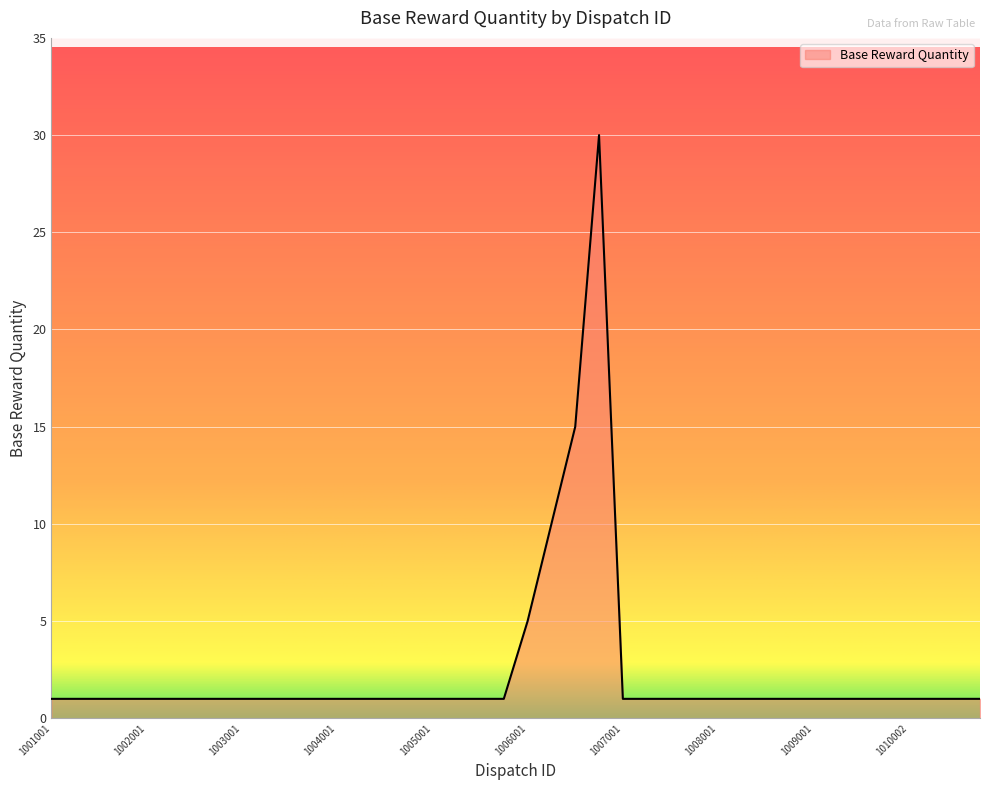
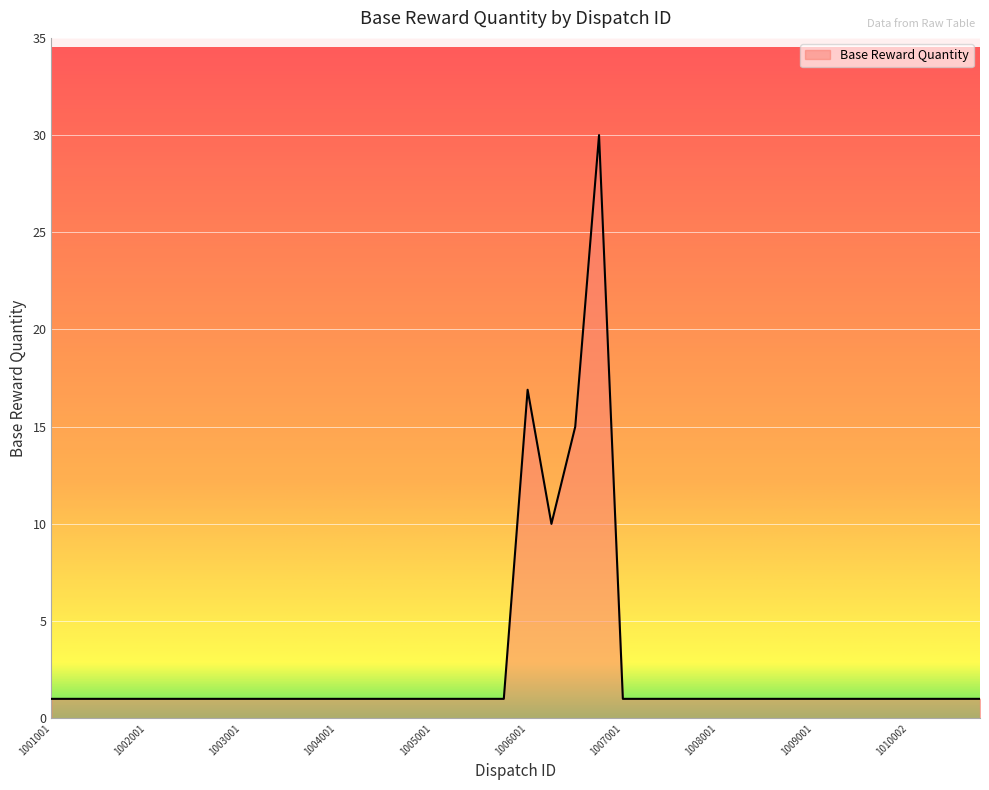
1006001: 5.0 -> 16.9
